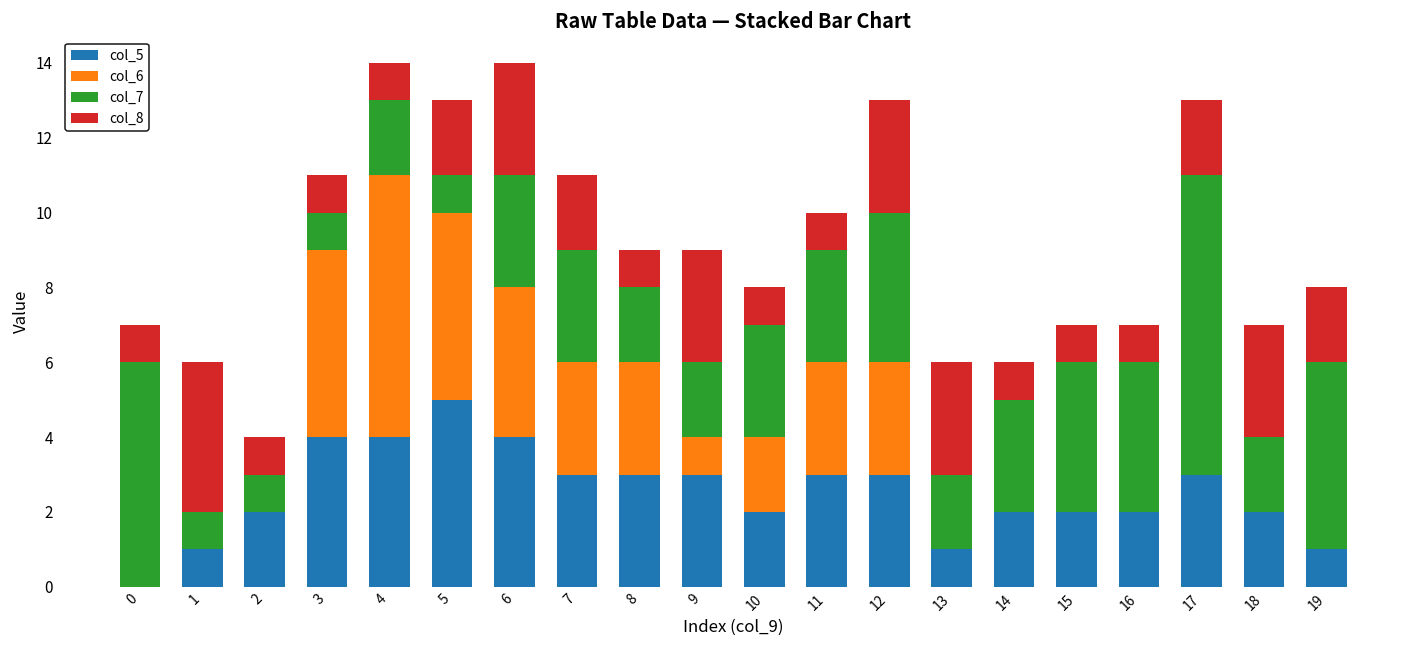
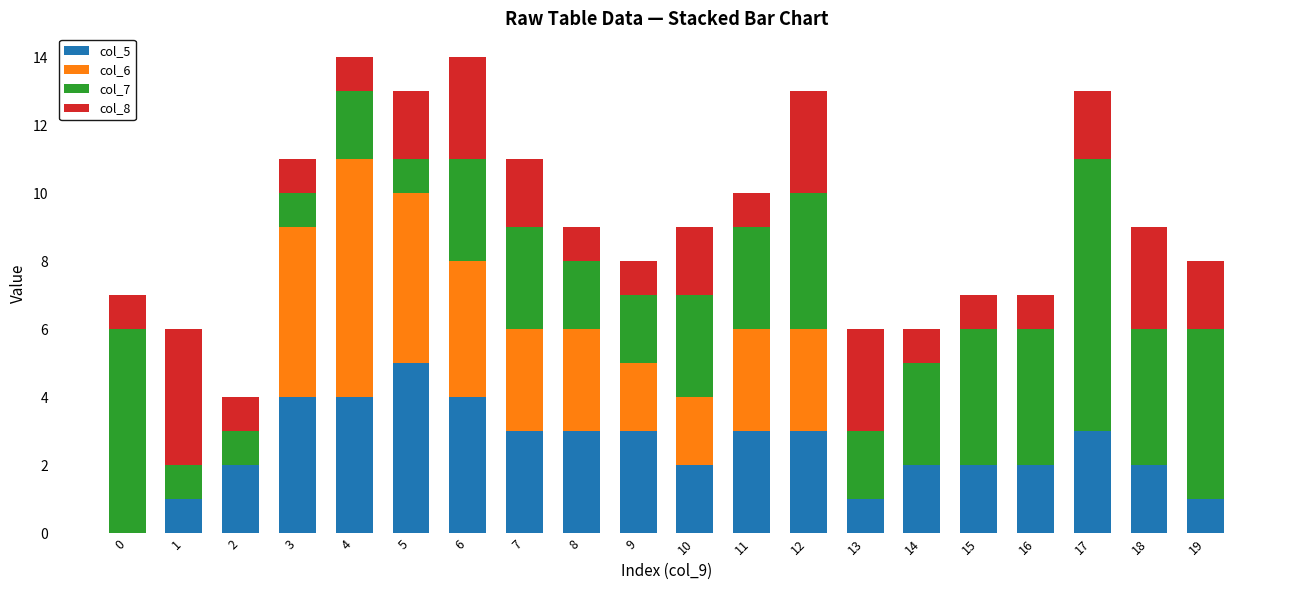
col_6, 9: 1 -> 2
col_8, 9: 3 -> 1
col_8, 10: 1 -> 2
col_7, 18: 2 -> 4
